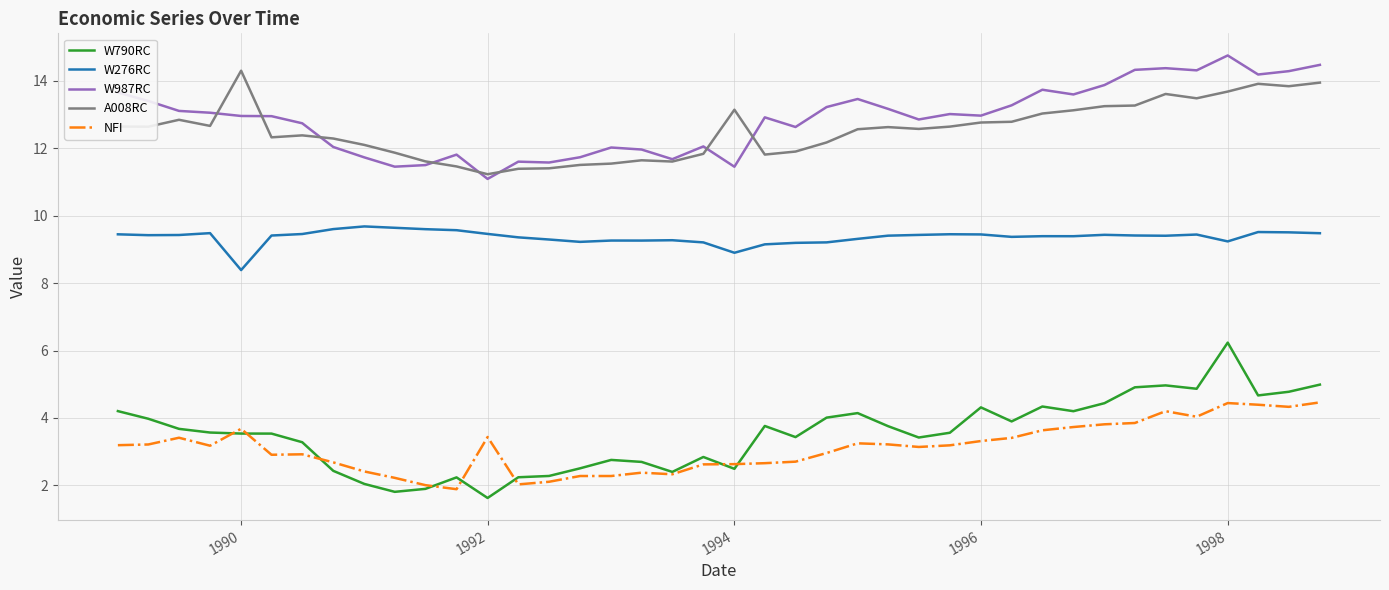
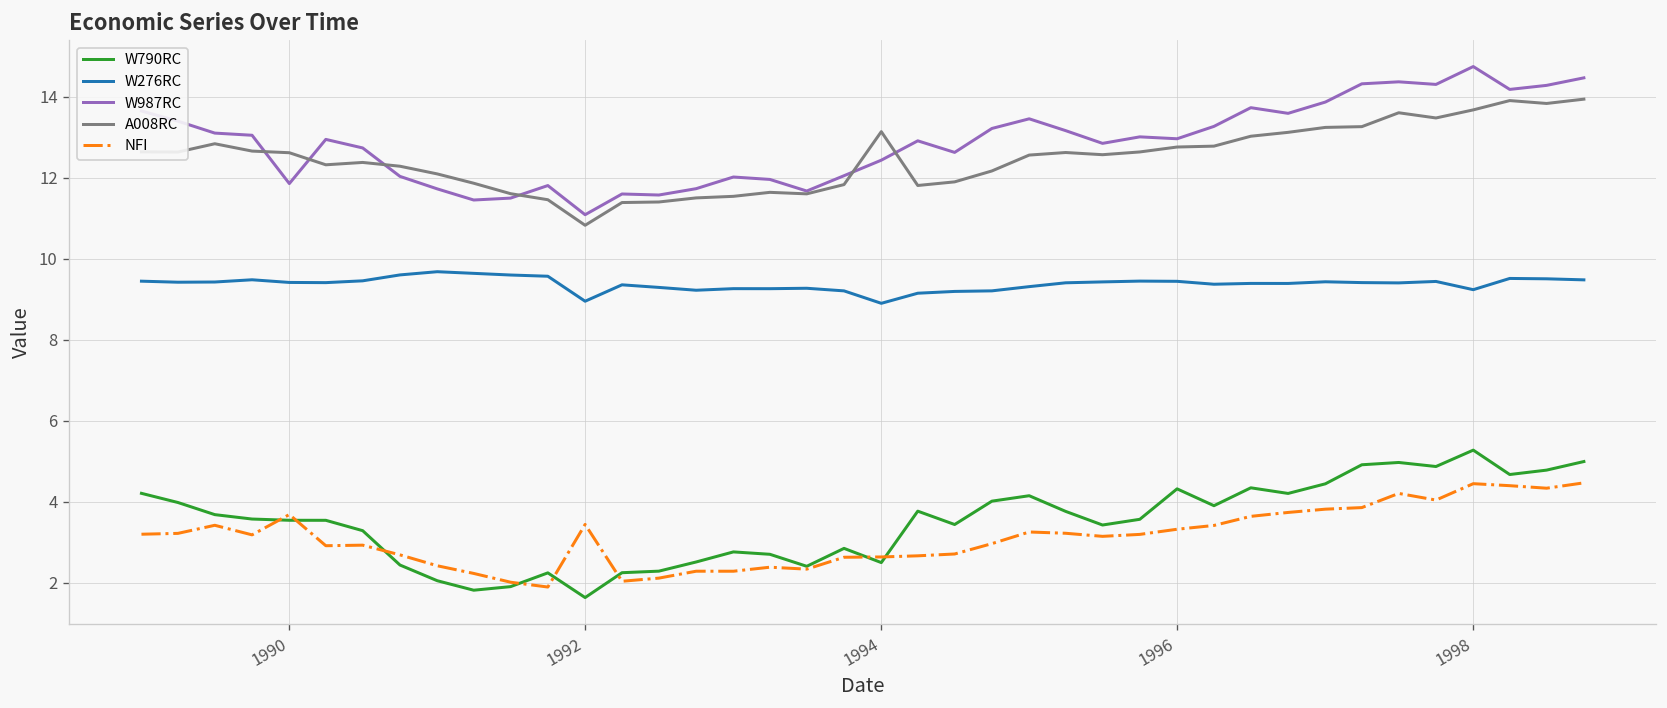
W276RC, 1990: 8.4 -> 9.4
W987RC, 1990: 13.0 -> 11.9
A008RC, 1990: 14.3 -> 12.6
W276RC, 1992: 9.5 -> 8.9
A008RC, 1992: 11.2 -> 10.8
W987RC, 1994: 11.4 -> 12.4
W790RC, 1998: 6.2 -> 5.3
